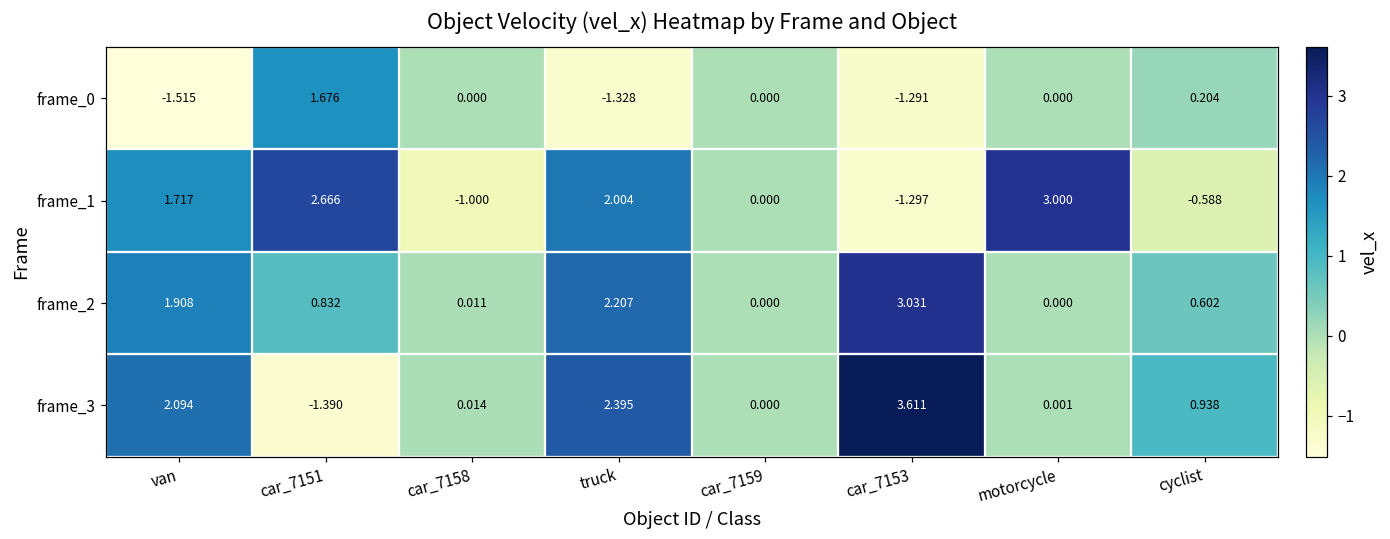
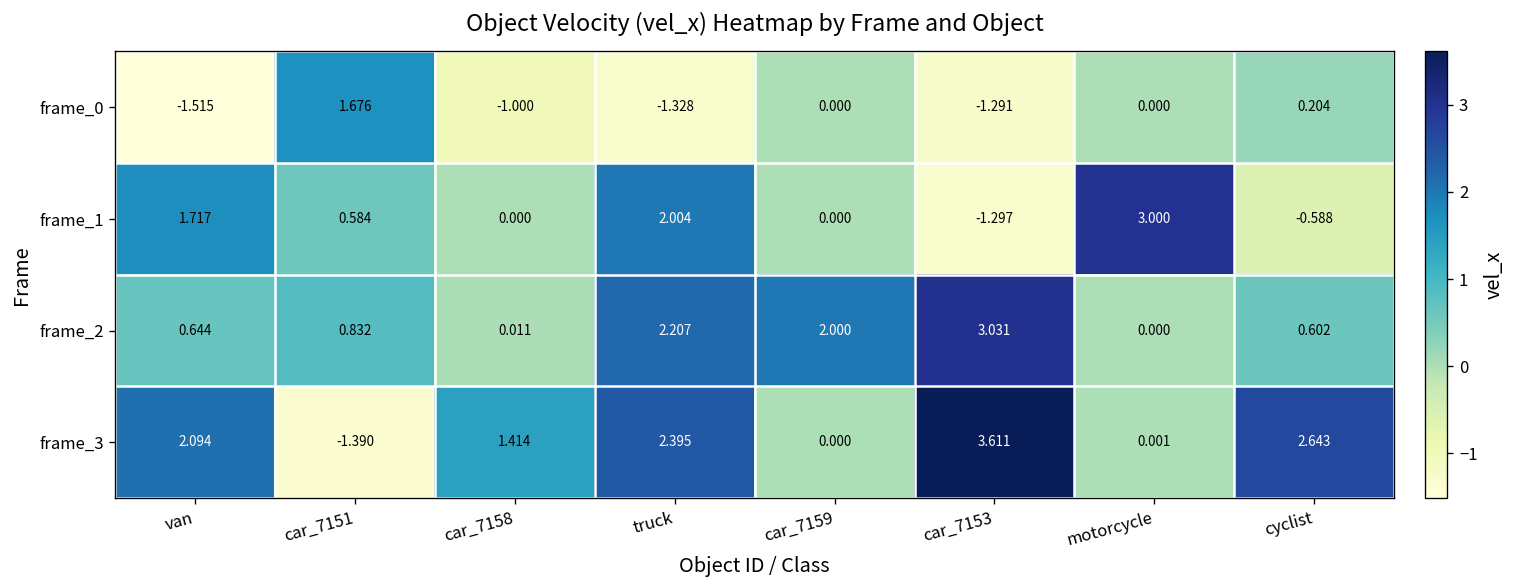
frame_0, car_7158: 0.000 -> -1.000
frame_1, car_7151: 2.666 -> 0.584
frame_1, car_7158: -1.000 -> 0.000
frame_2, van: 1.908 -> 0.644
frame_2, car_7159: 0.000 -> 2.000
frame_3, car_7158: 0.014 -> 1.414
frame_3, cyclist: 0.938 -> 2.643
